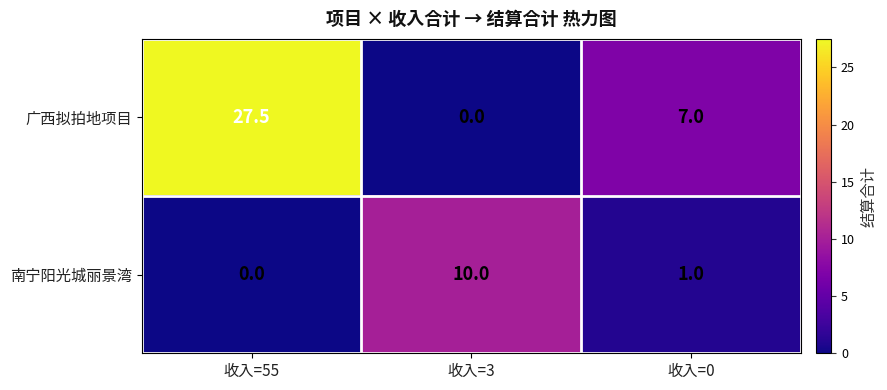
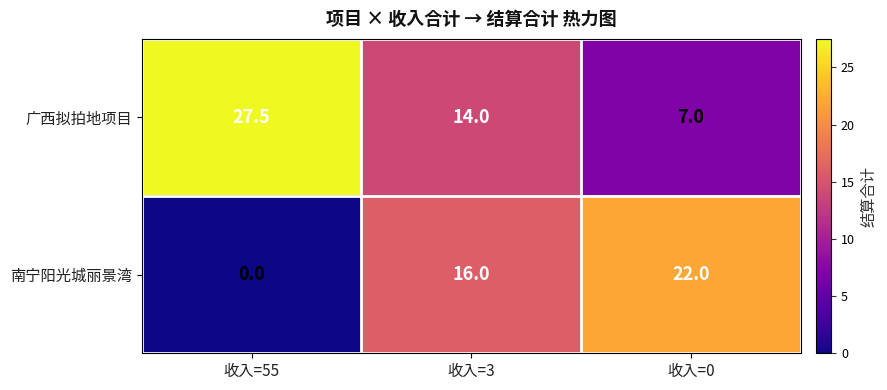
广西拟拍地项目, 收入=3: 0.0 -> 14.0
南宁阳光城丽景湾, 收入=3: 10.0 -> 16.0
南宁阳光城丽景湾, 收入=0: 1.0 -> 22.0
